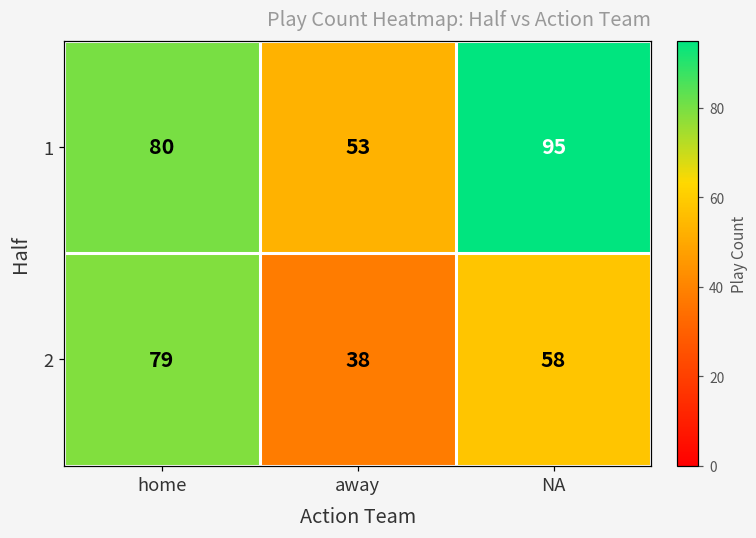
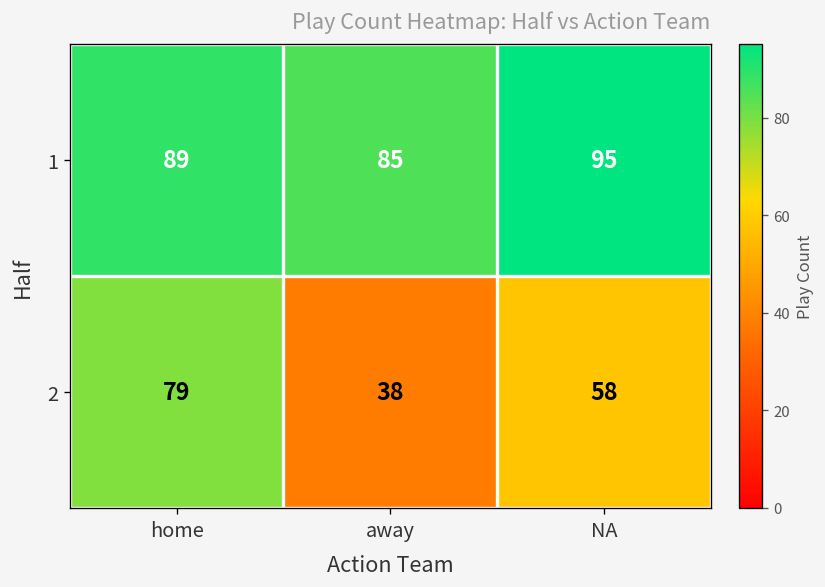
1, home: 80 -> 89
1, away: 53 -> 85
